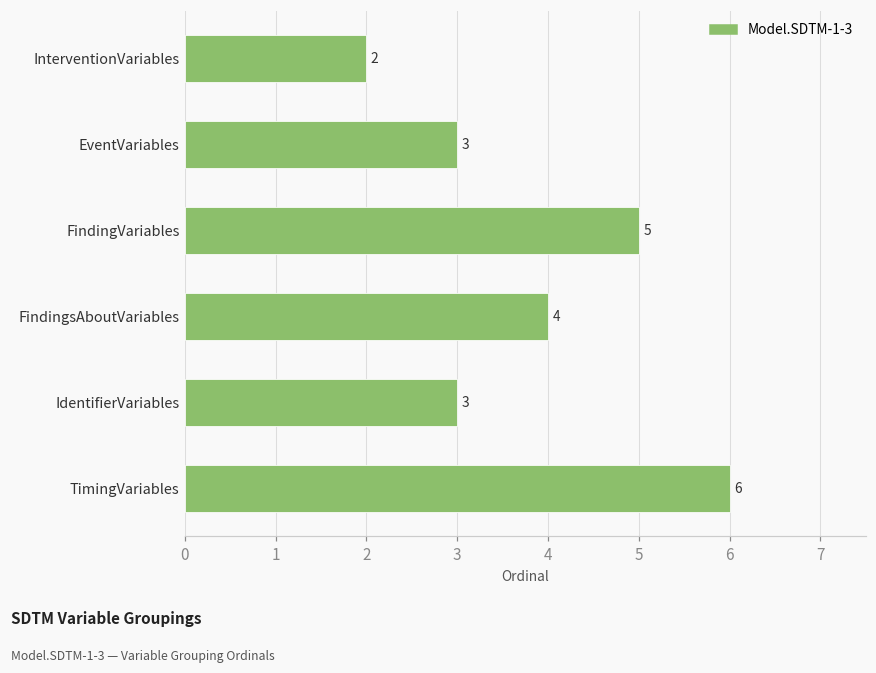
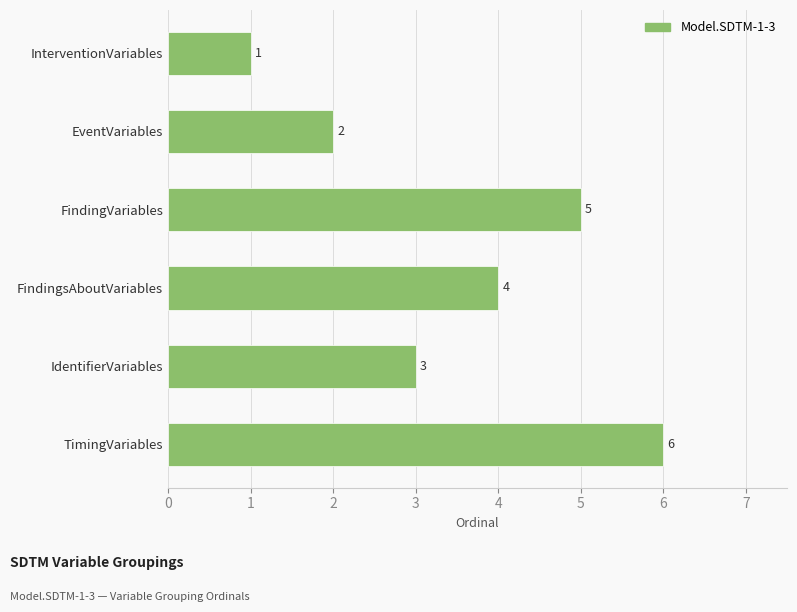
InterventionVariables: 2 -> 1
EventVariables: 3 -> 2
